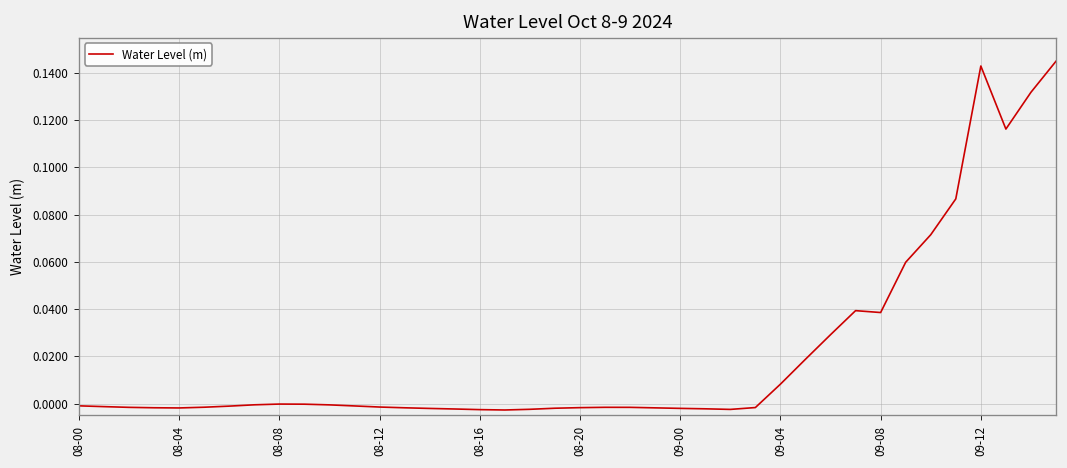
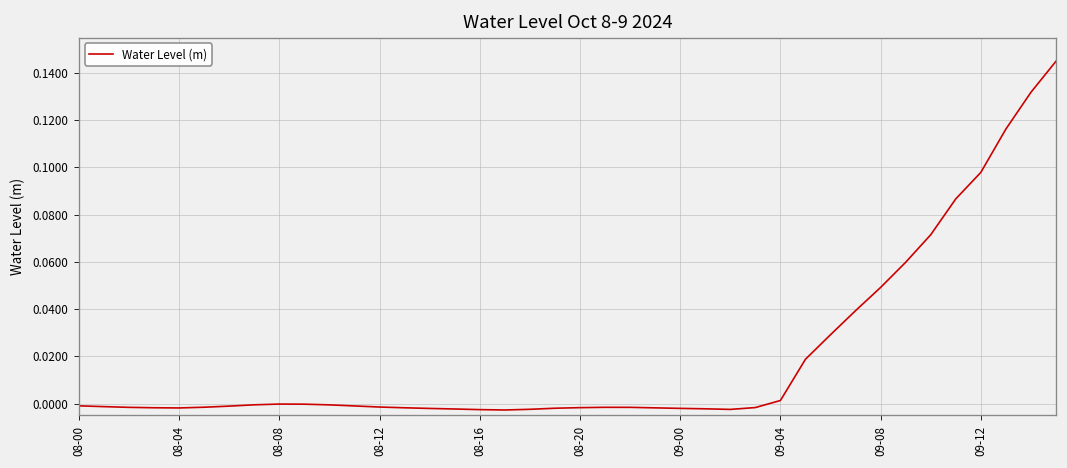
09-04: 0.008 -> 0.001
09-08: 0.039 -> 0.049
09-12: 0.143 -> 0.098
